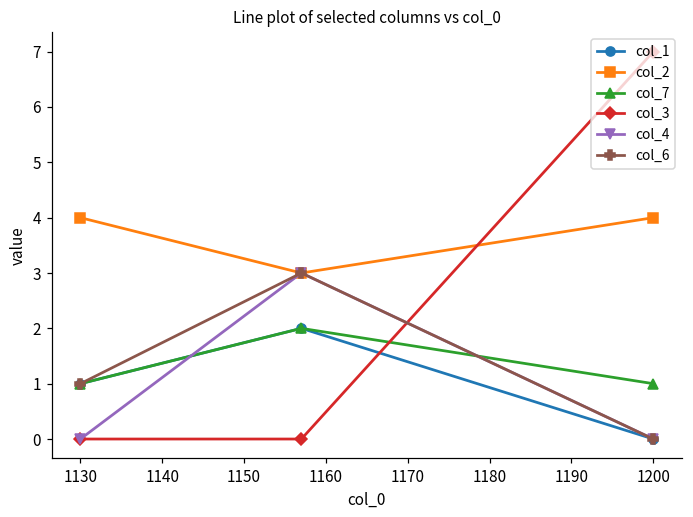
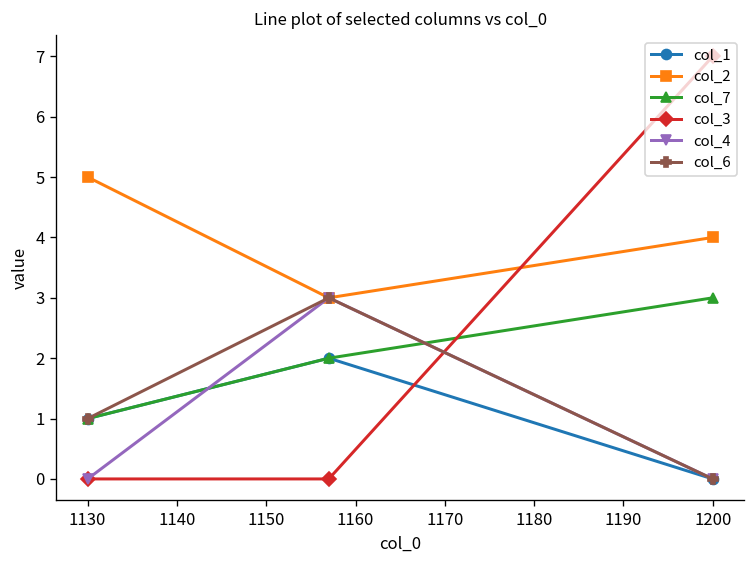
col_2, 1130: 4 -> 5
col_7, 1200: 1 -> 3
